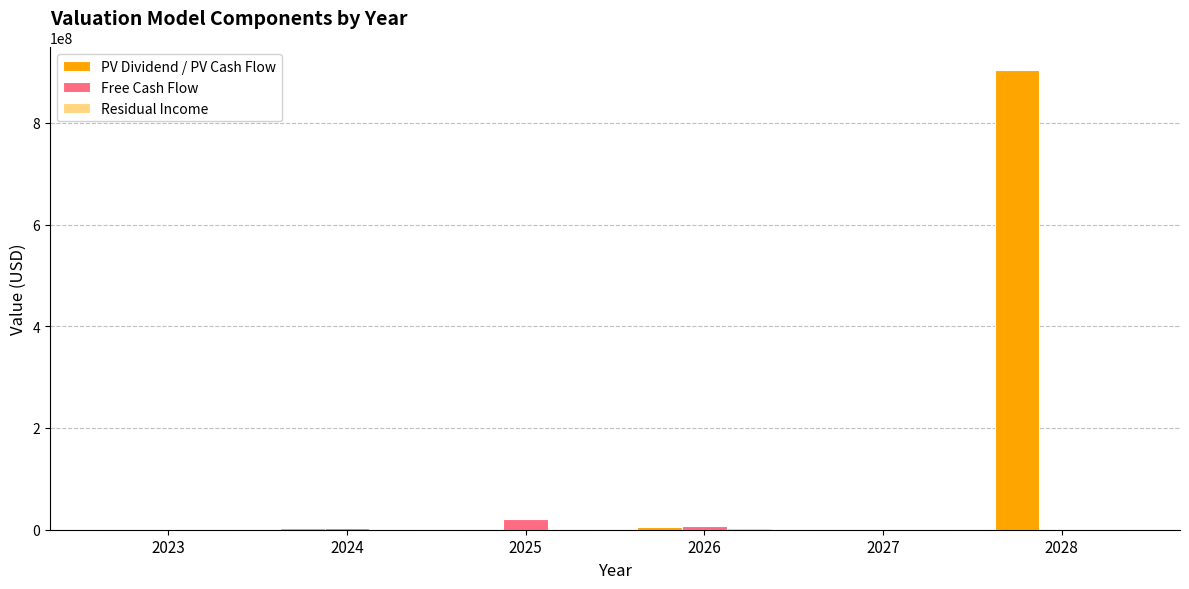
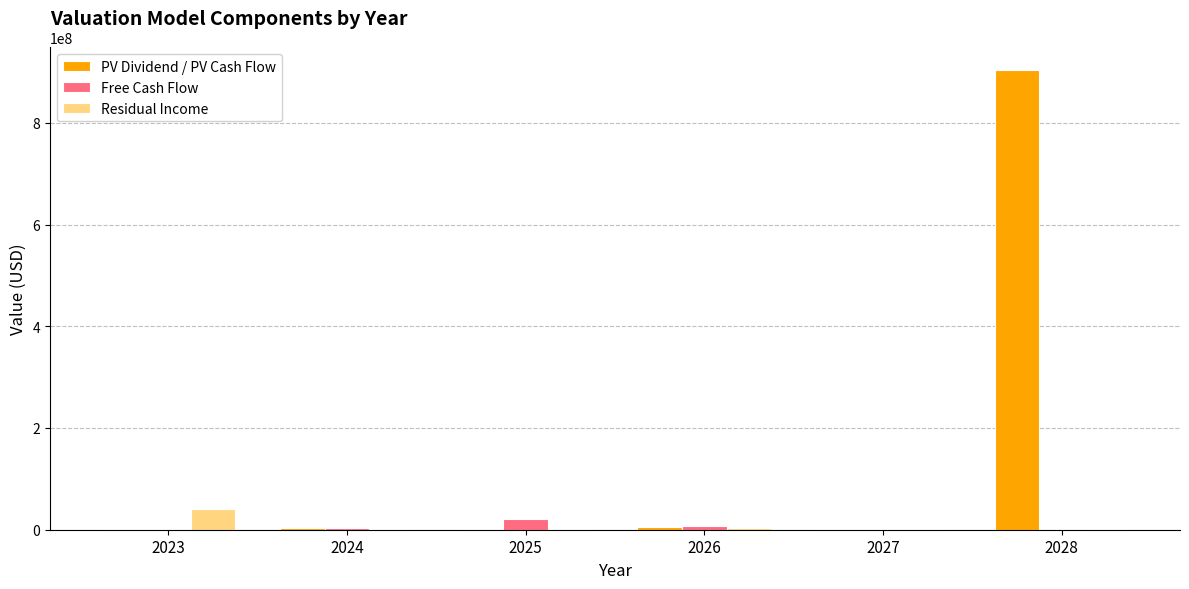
Residual Income, 2023: 0 -> 40000000
